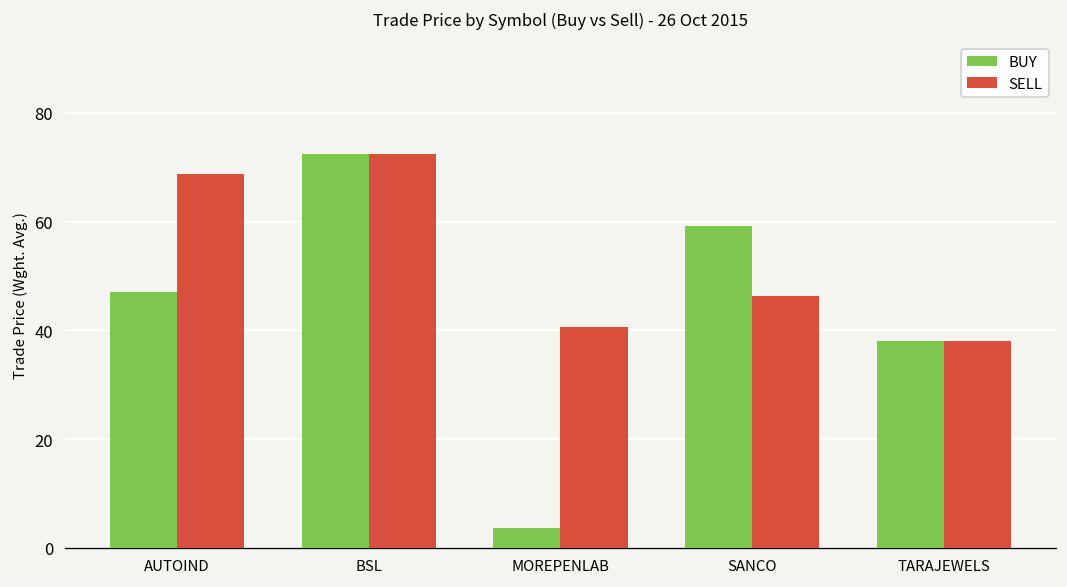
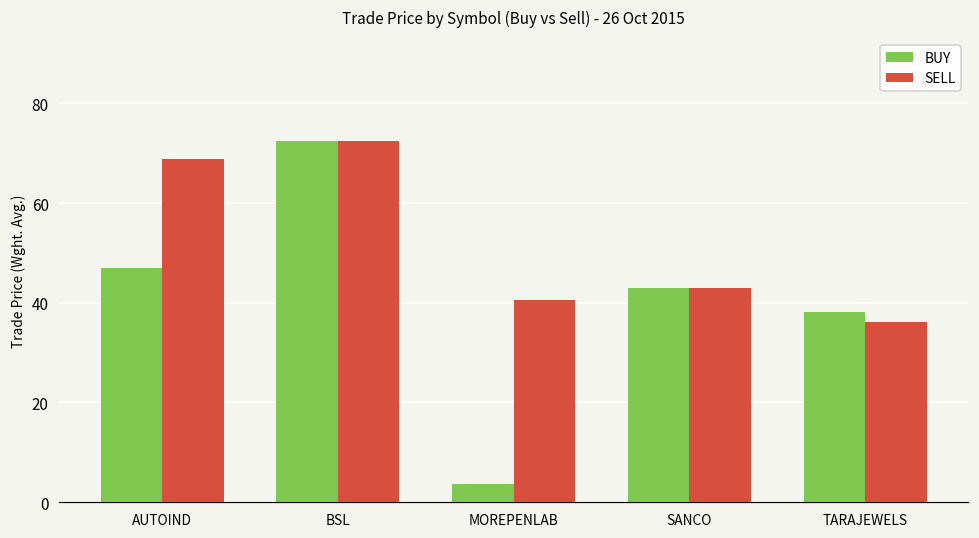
BUY, SANCO: 59 -> 43
SELL, SANCO: 46 -> 43
SELL, TARAJEWELS: 38 -> 36
